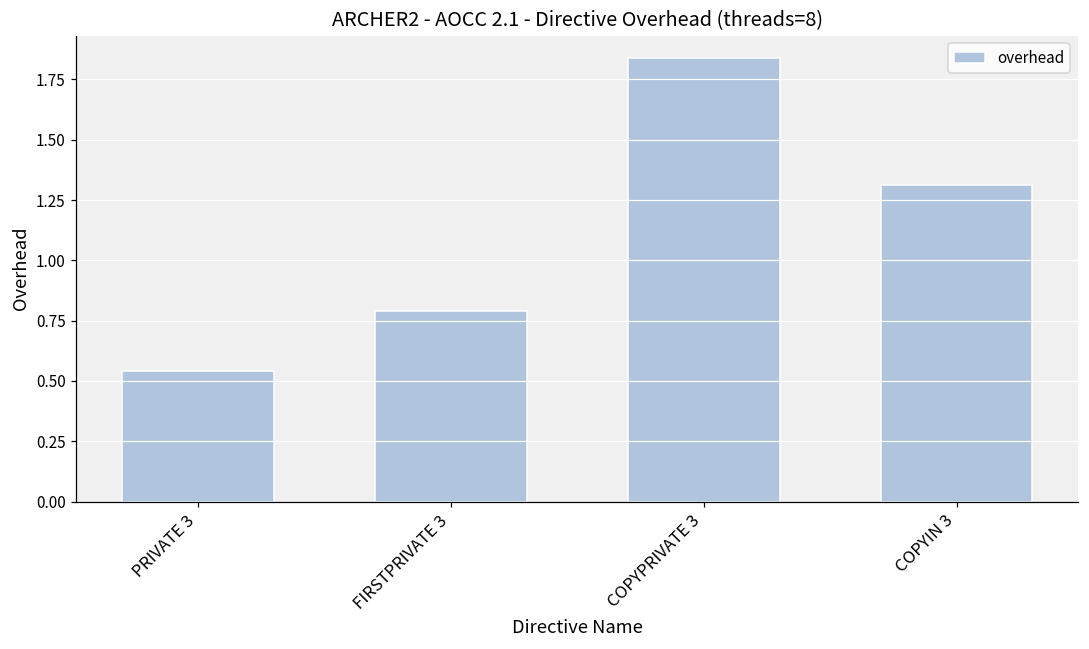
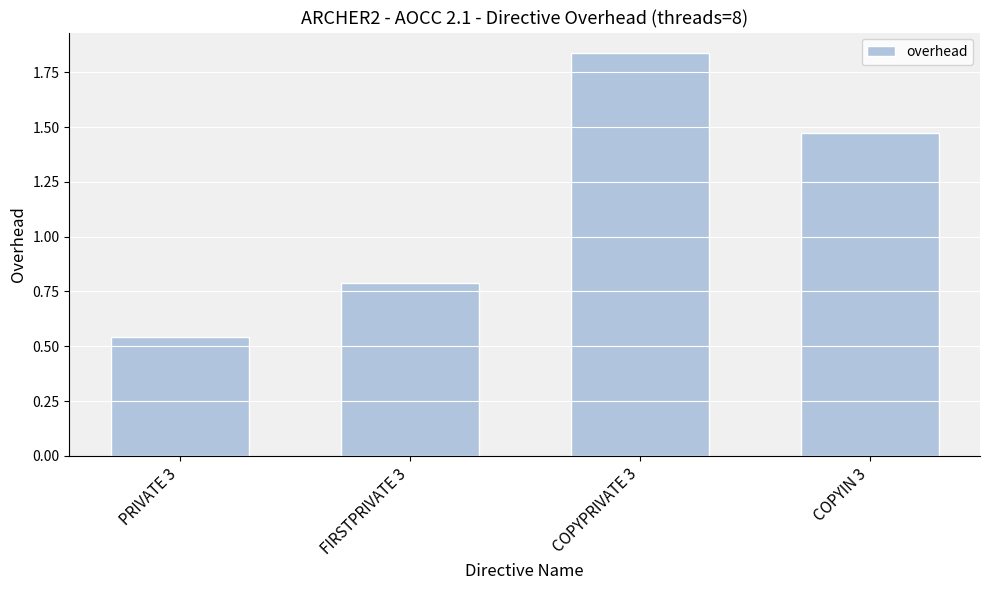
COPYIN 3: 1.31 -> 1.47
